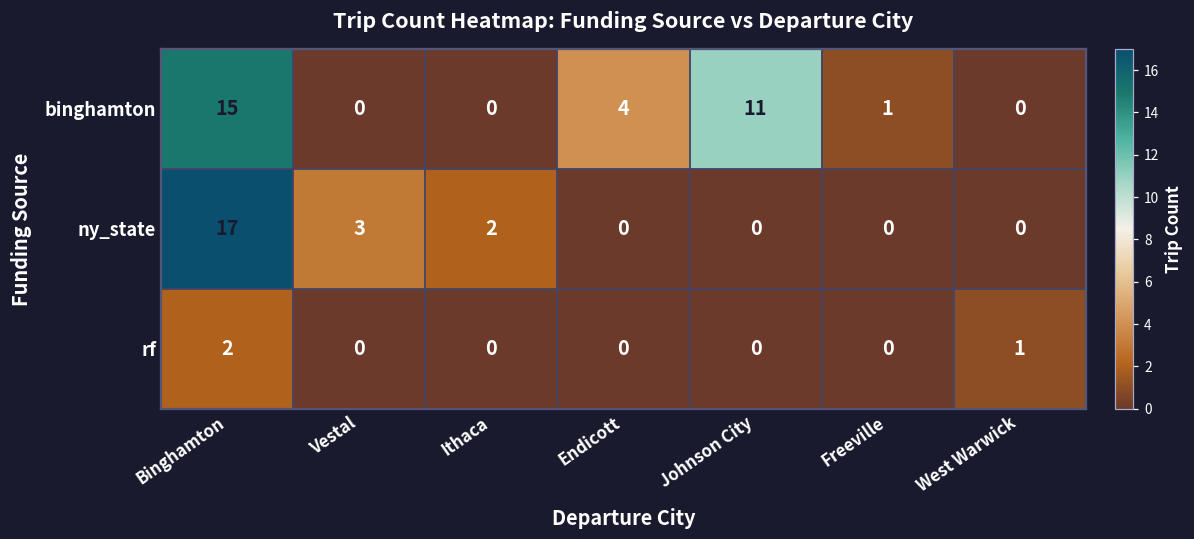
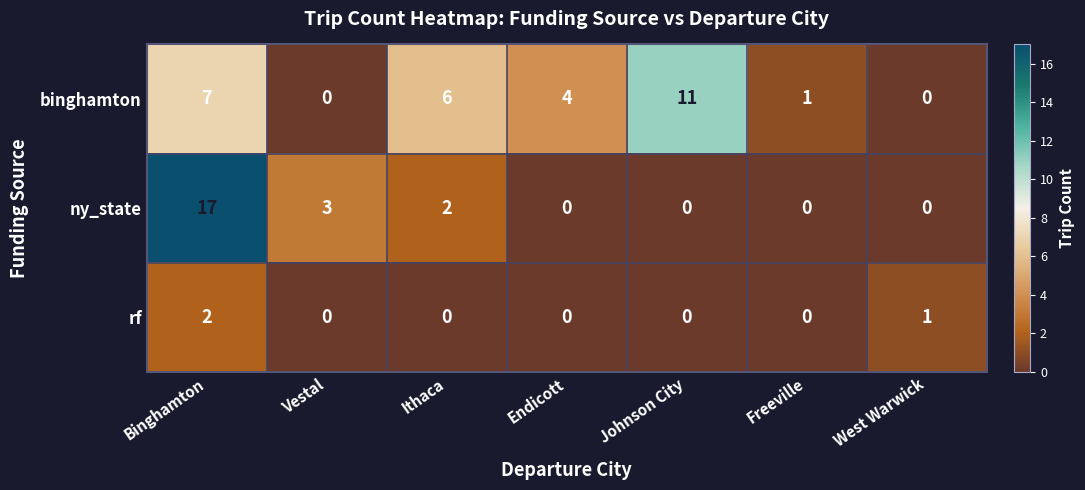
binghamton, Binghamton: 15 -> 7
binghamton, Ithaca: 0 -> 6
